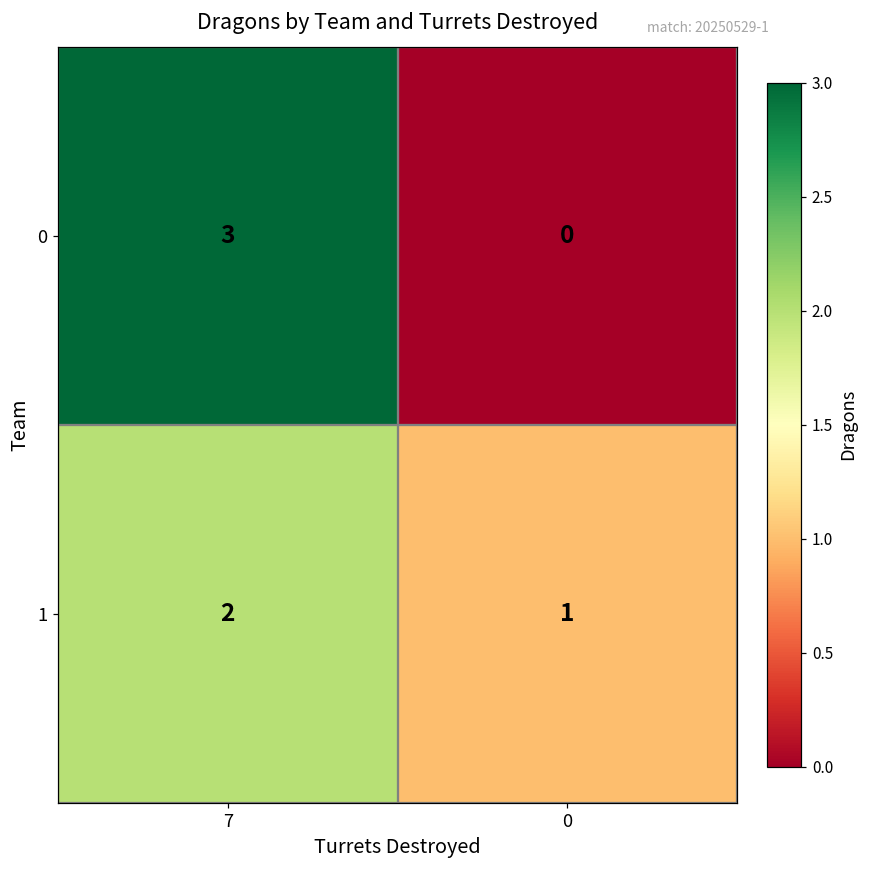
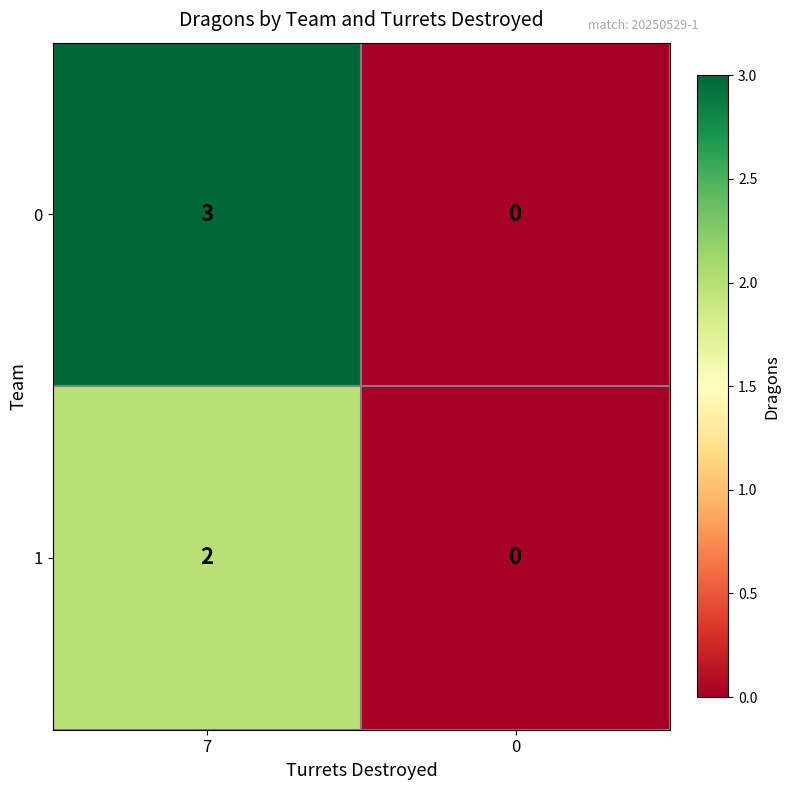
1, 0: 1 -> 0
